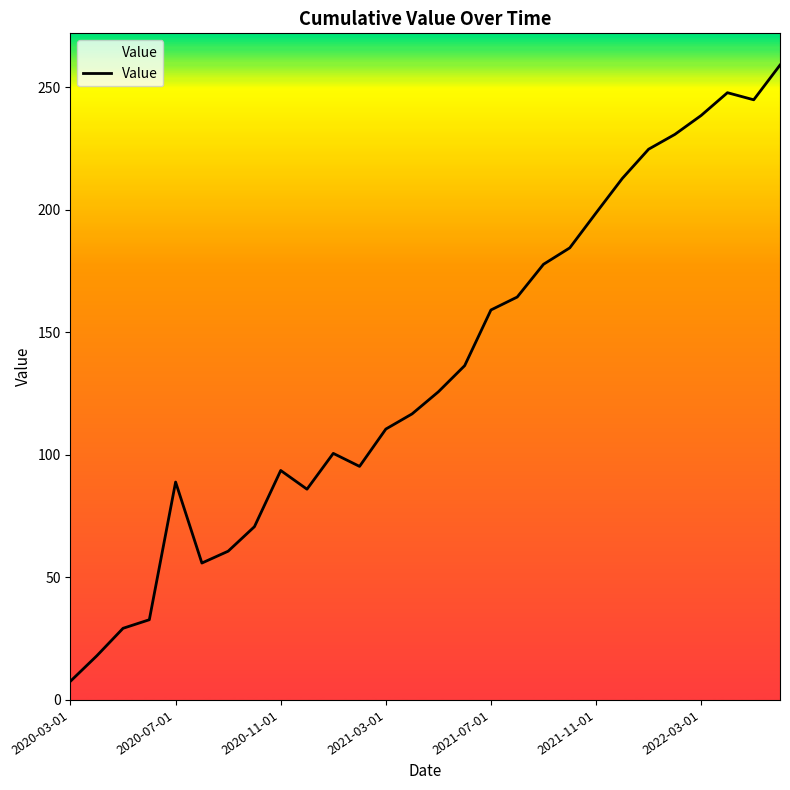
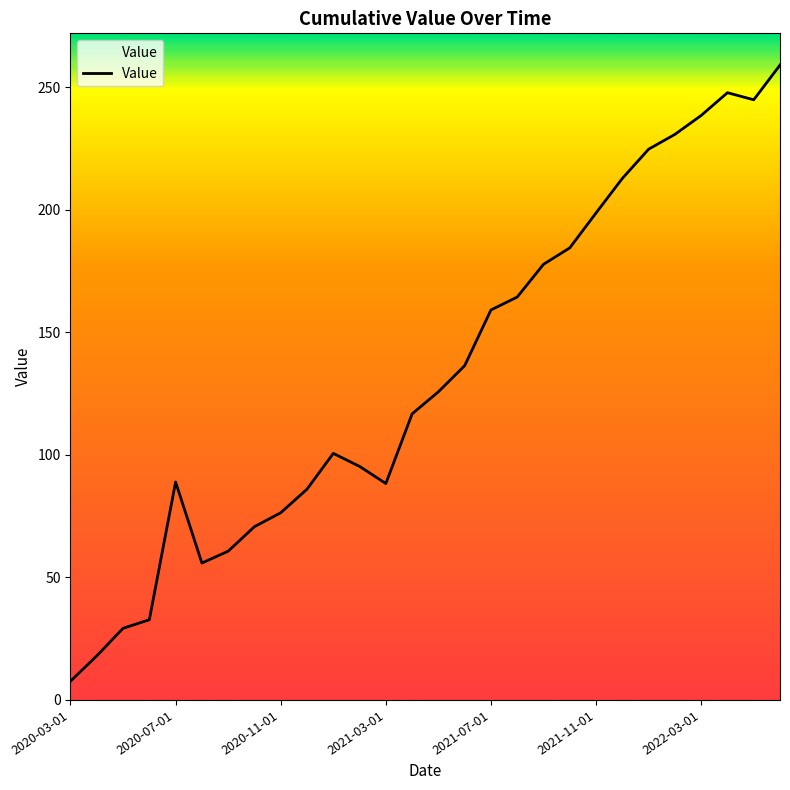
2020-11-01: 94 -> 76
2021-03-01: 111 -> 88
